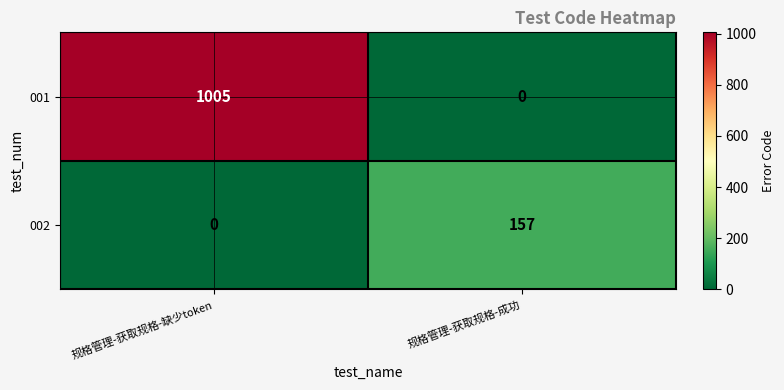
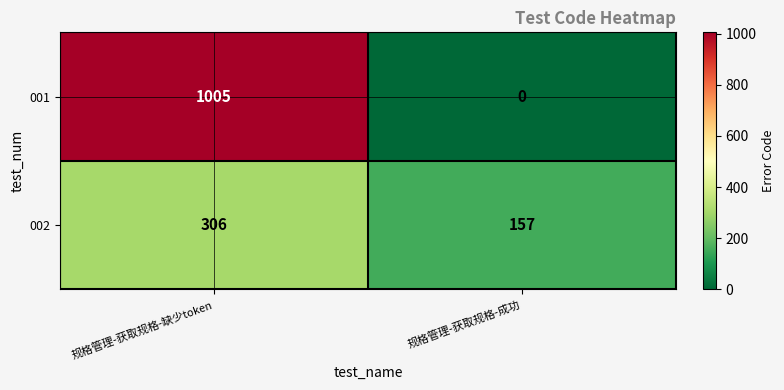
002, 规格管理-获取规格-缺少token: 0 -> 306
